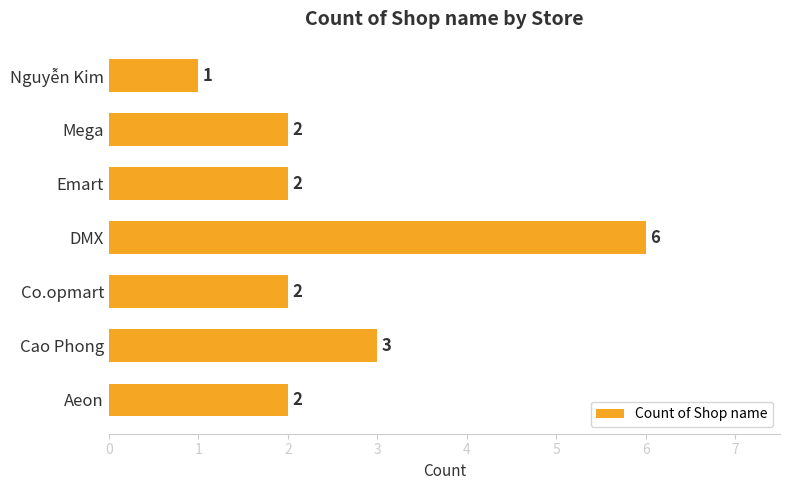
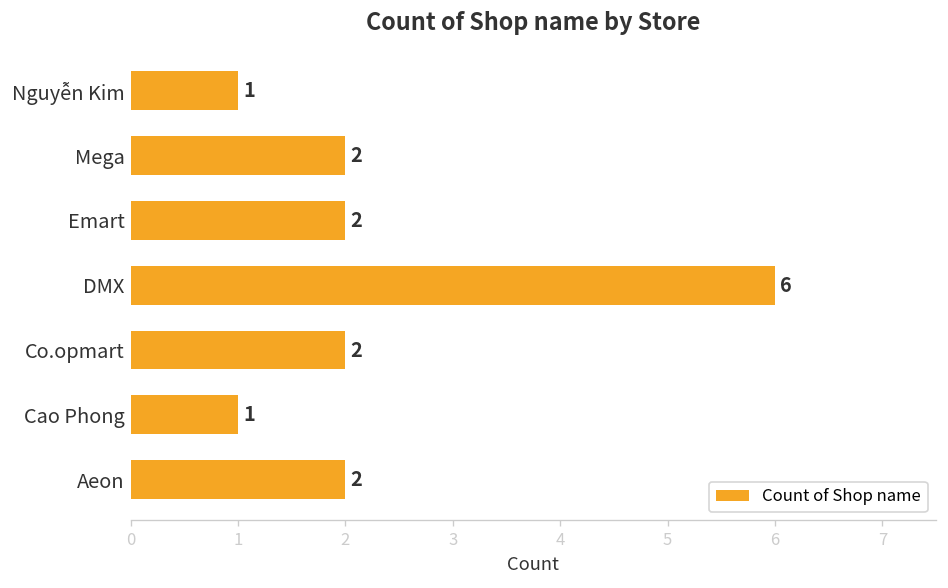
Cao Phong: 3 -> 1
